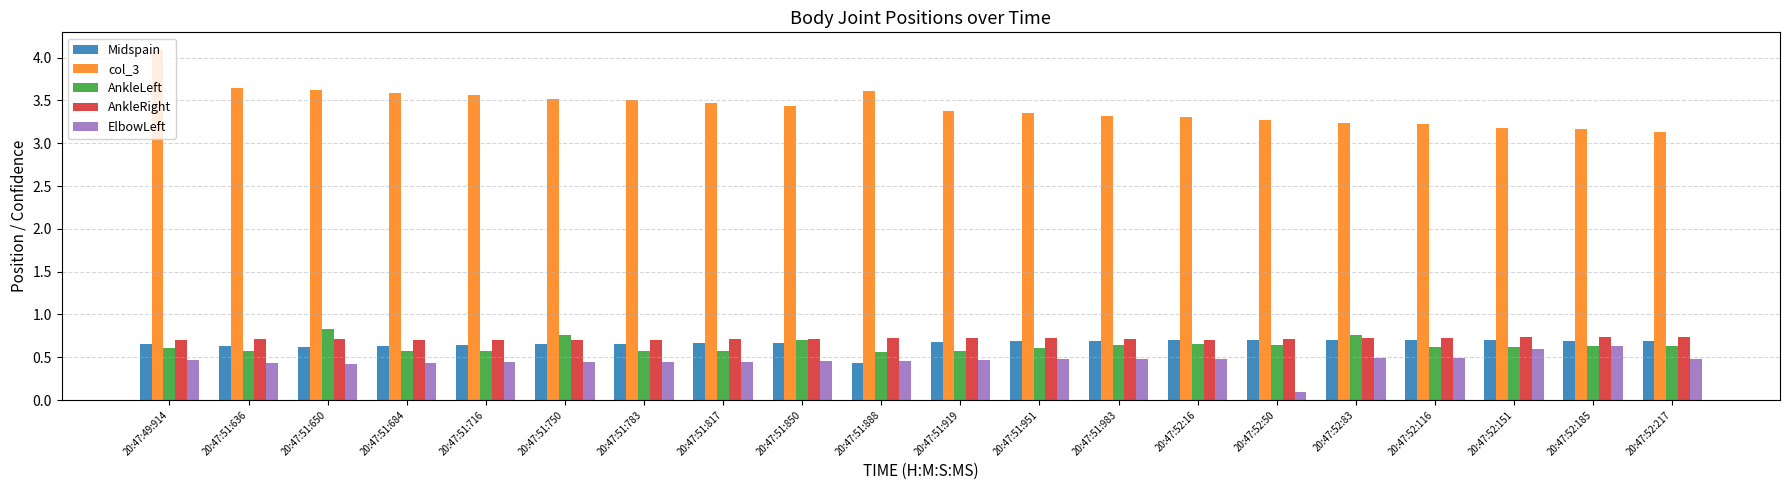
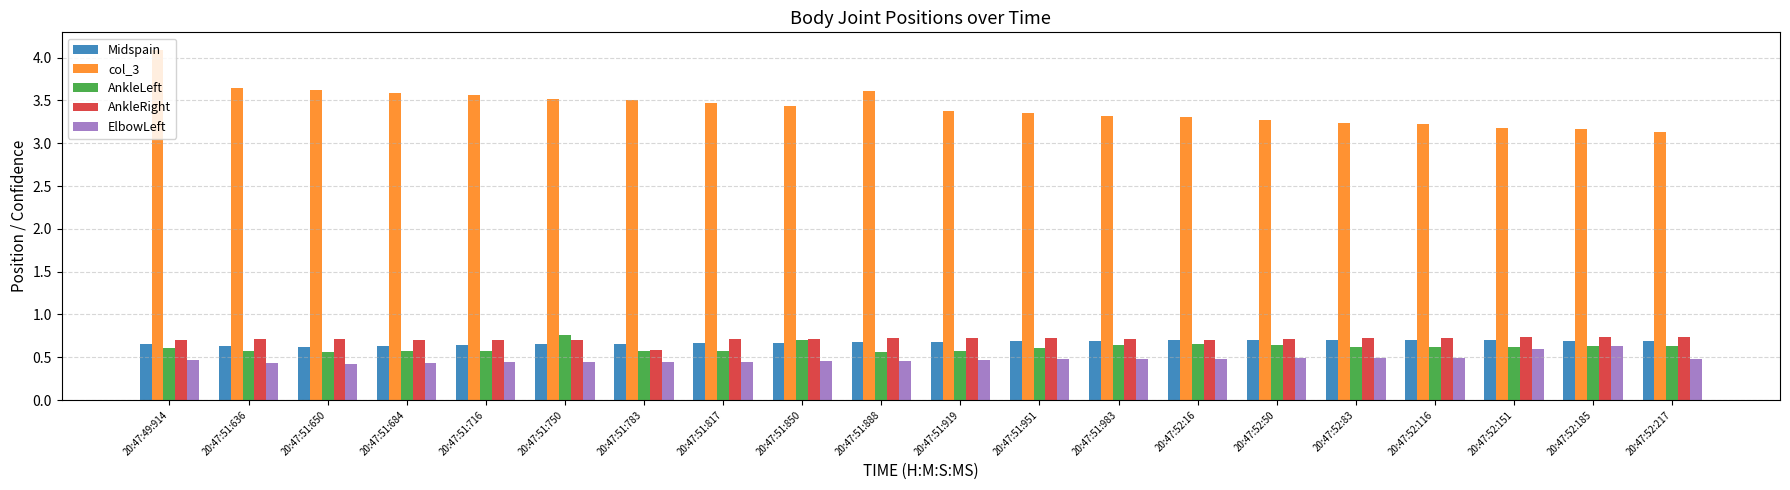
AnkleLeft, 20:47:51:650: 0.8 -> 0.6
AnkleRight, 20:47:51:783: 0.7 -> 0.6
Midspain, 20:47:51:888: 0.4 -> 0.7
ElbowLeft, 20:47:52:50: 0.1 -> 0.5
AnkleLeft, 20:47:52:83: 0.8 -> 0.6
